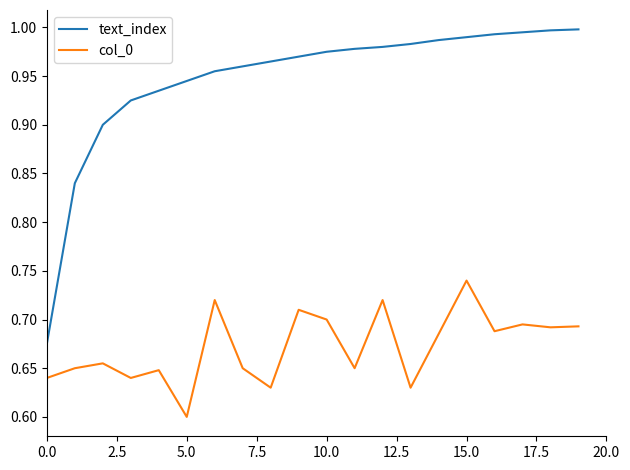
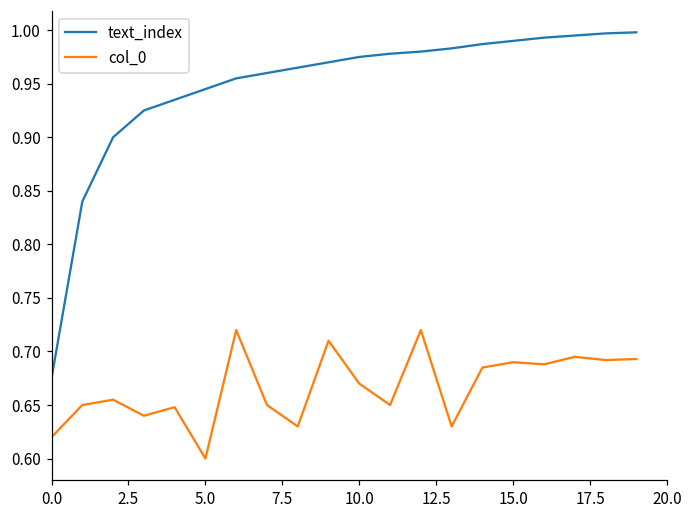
col_0, 0.0: 0.64 -> 0.62
col_0, 10.0: 0.70 -> 0.67
col_0, 15.0: 0.74 -> 0.69
